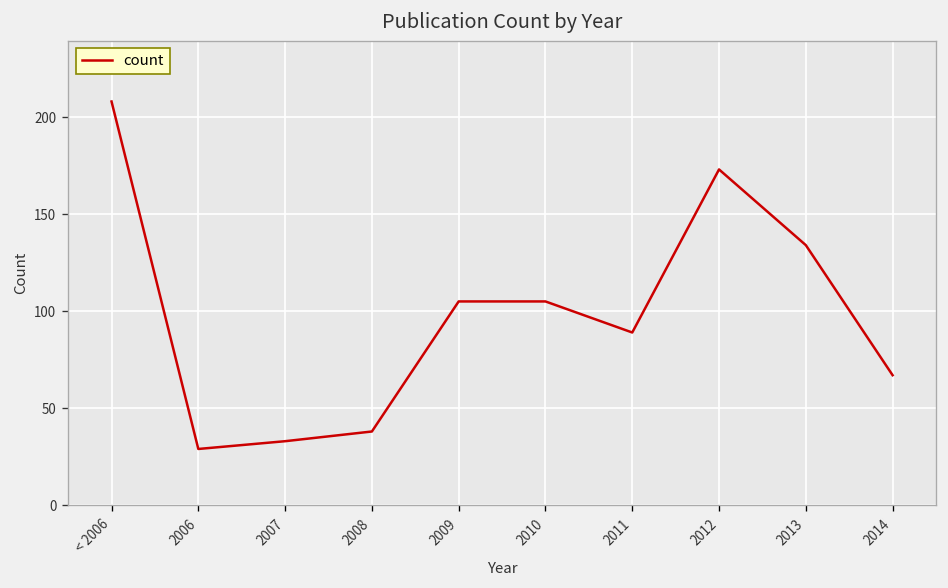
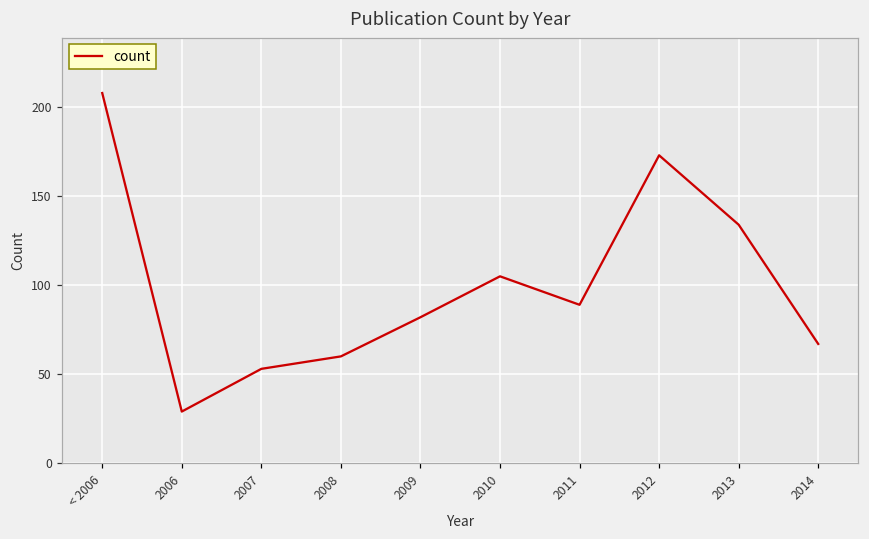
2007: 33 -> 53
2008: 38 -> 60
2009: 105 -> 82
